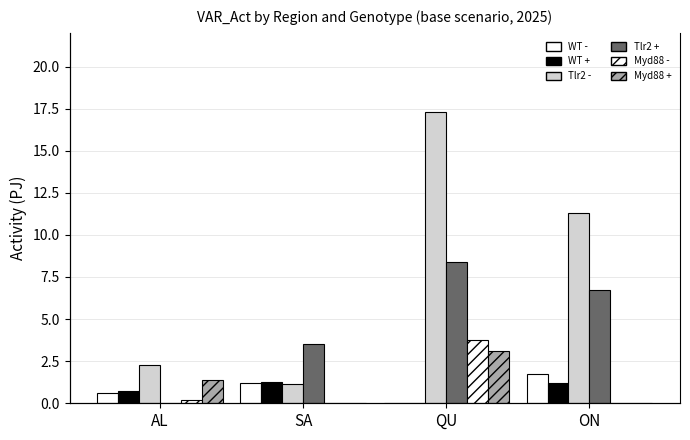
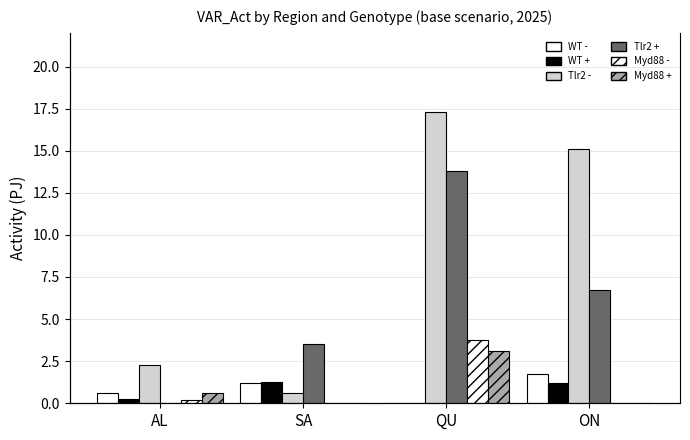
WT +, AL: 0.7 -> 0.2
Myd88 +, AL: 1.4 -> 0.6
Tlr2 -, SA: 1.1 -> 0.6
Tlr2 +, QU: 8.4 -> 13.8
Tlr2 -, ON: 11.3 -> 15.1
